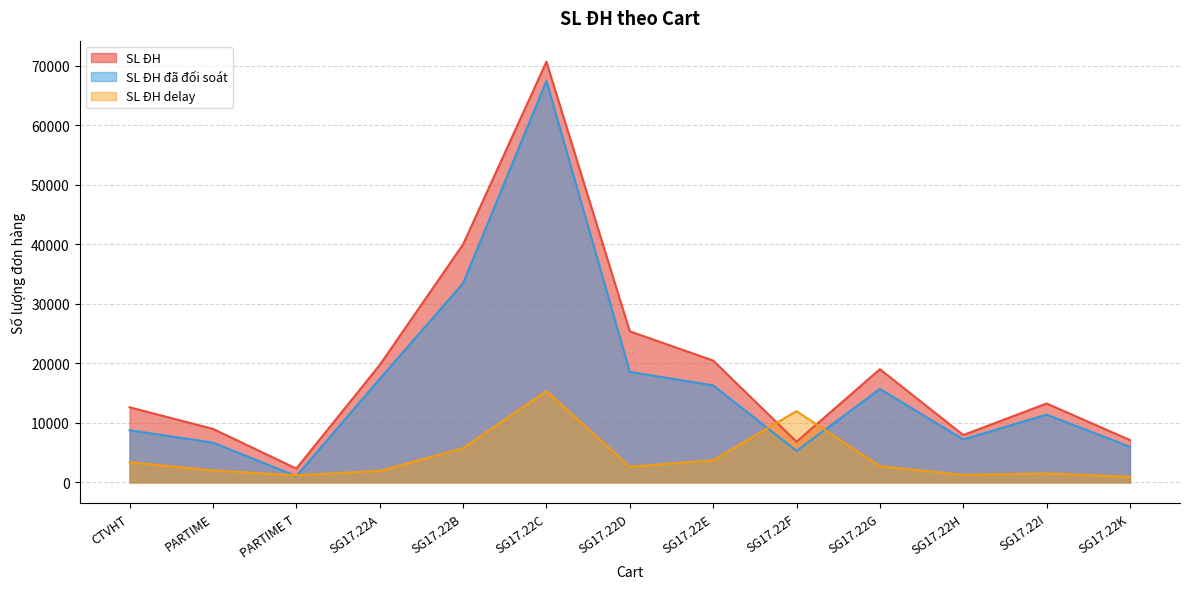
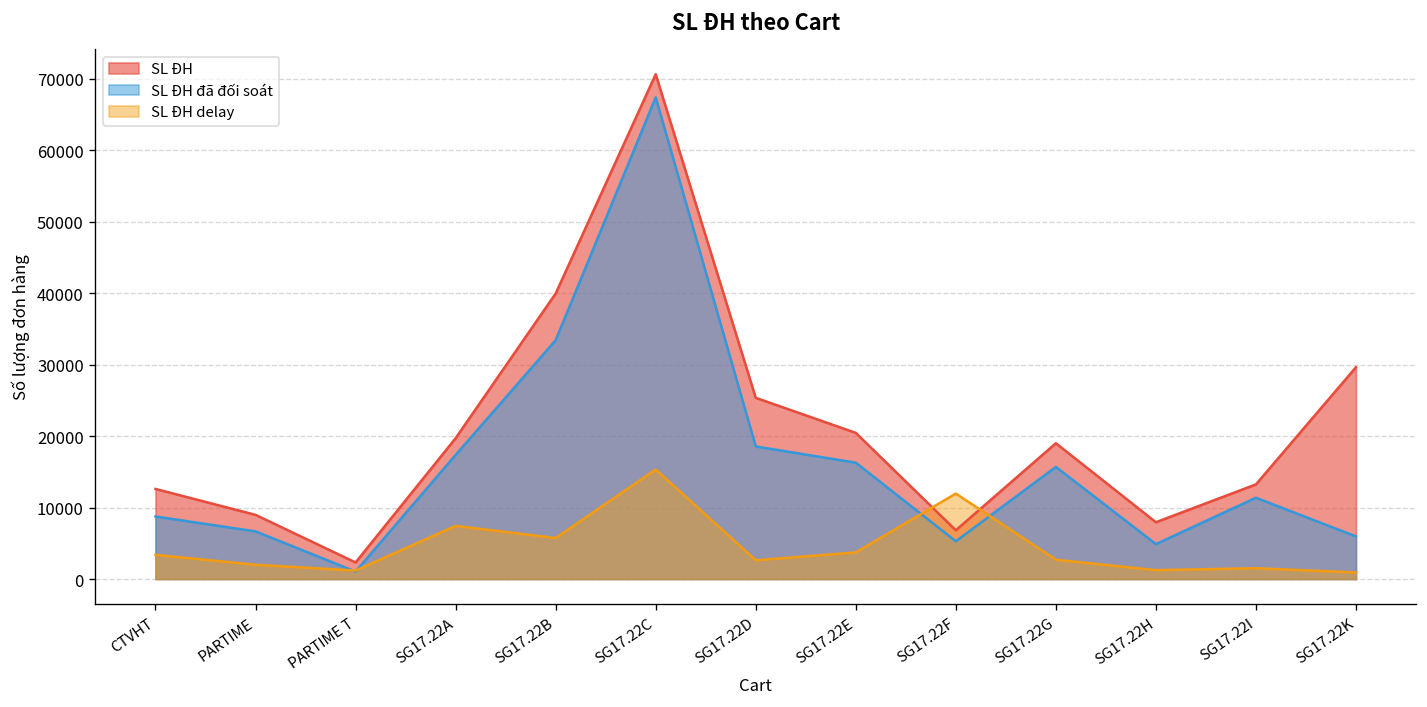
SL ĐH delay, SG17.22A: 2000 -> 7000
SL ĐH đã đối soát, SG17.22H: 7000 -> 5000
SL ĐH, SG17.22K: 7000 -> 30000
